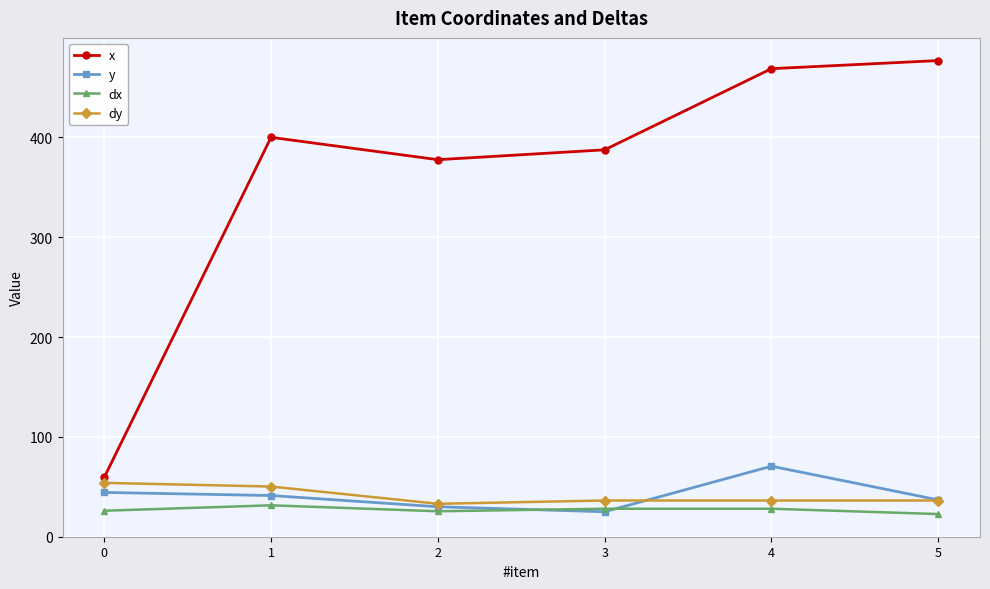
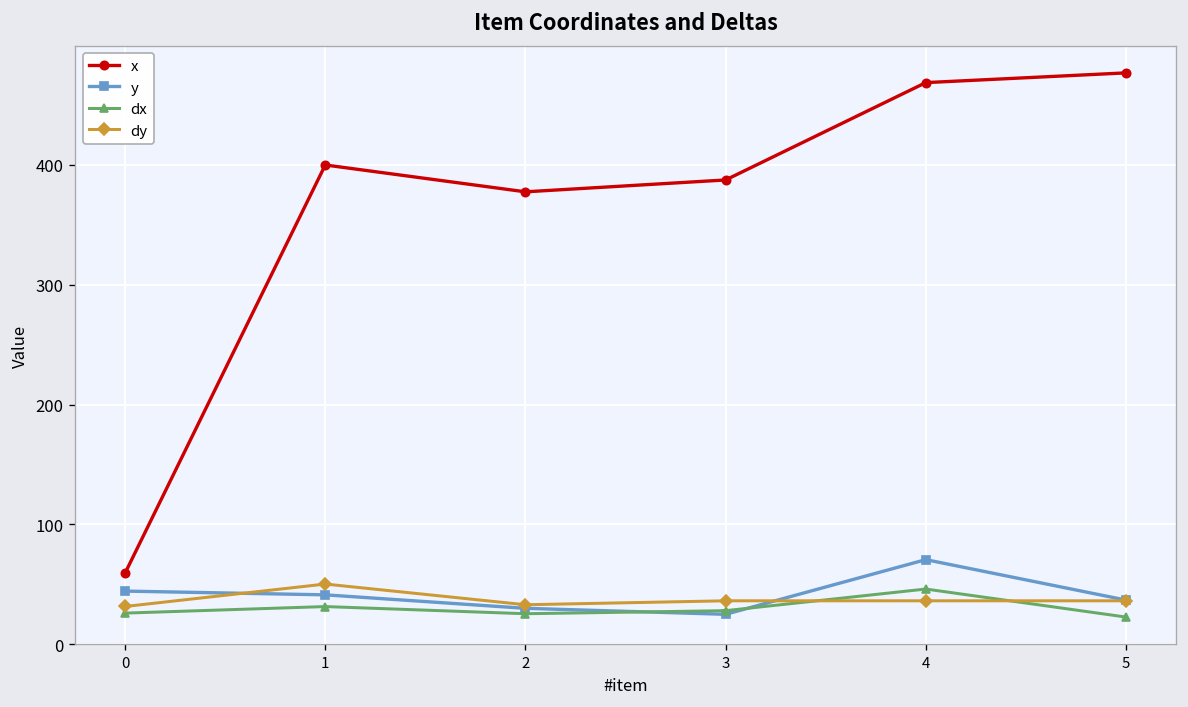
dy, 0: 50 -> 30
dx, 4: 30 -> 50
